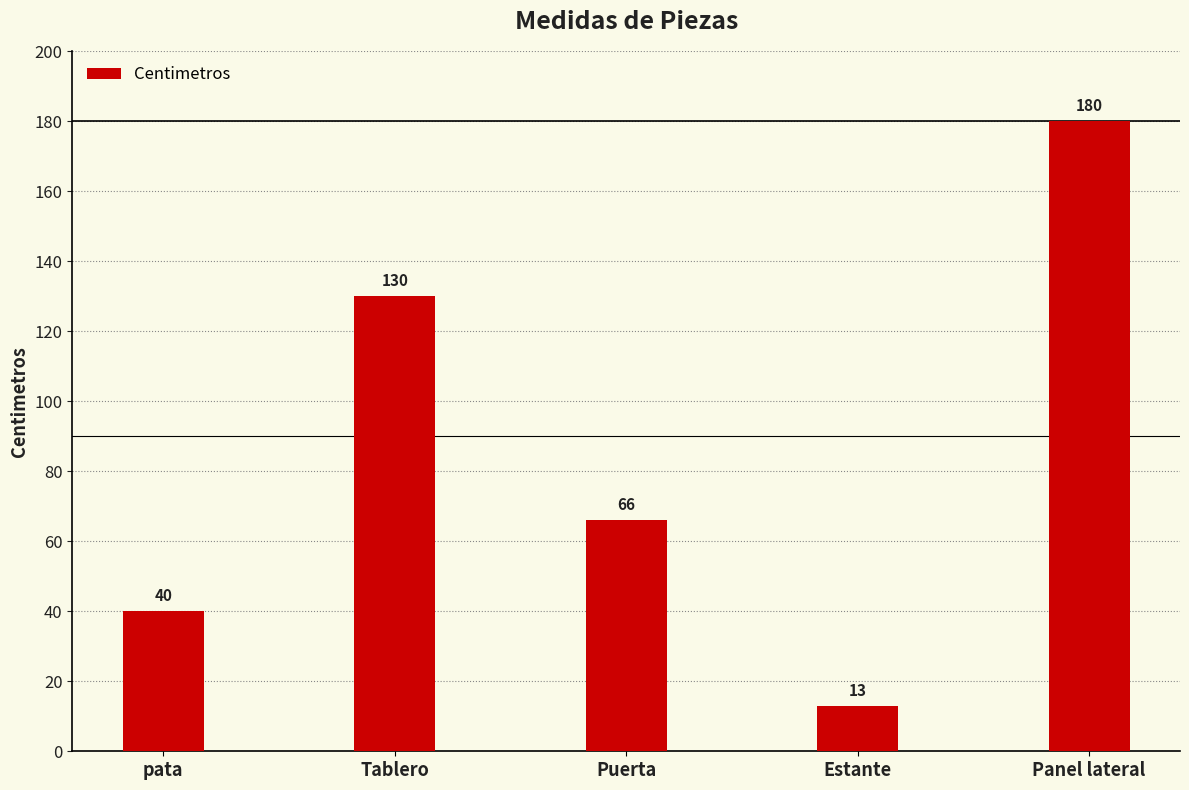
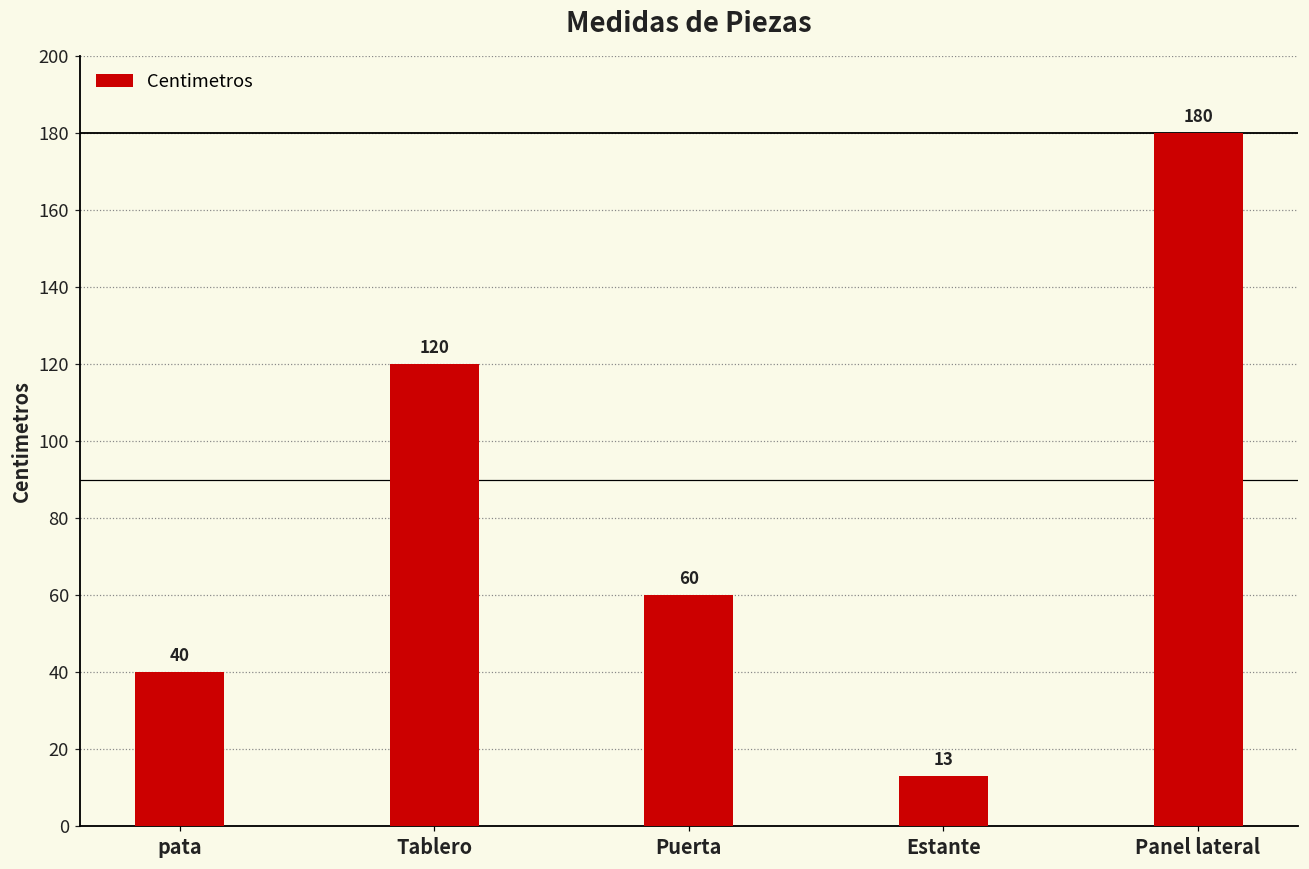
Tablero: 130 -> 120
Puerta: 66 -> 60
